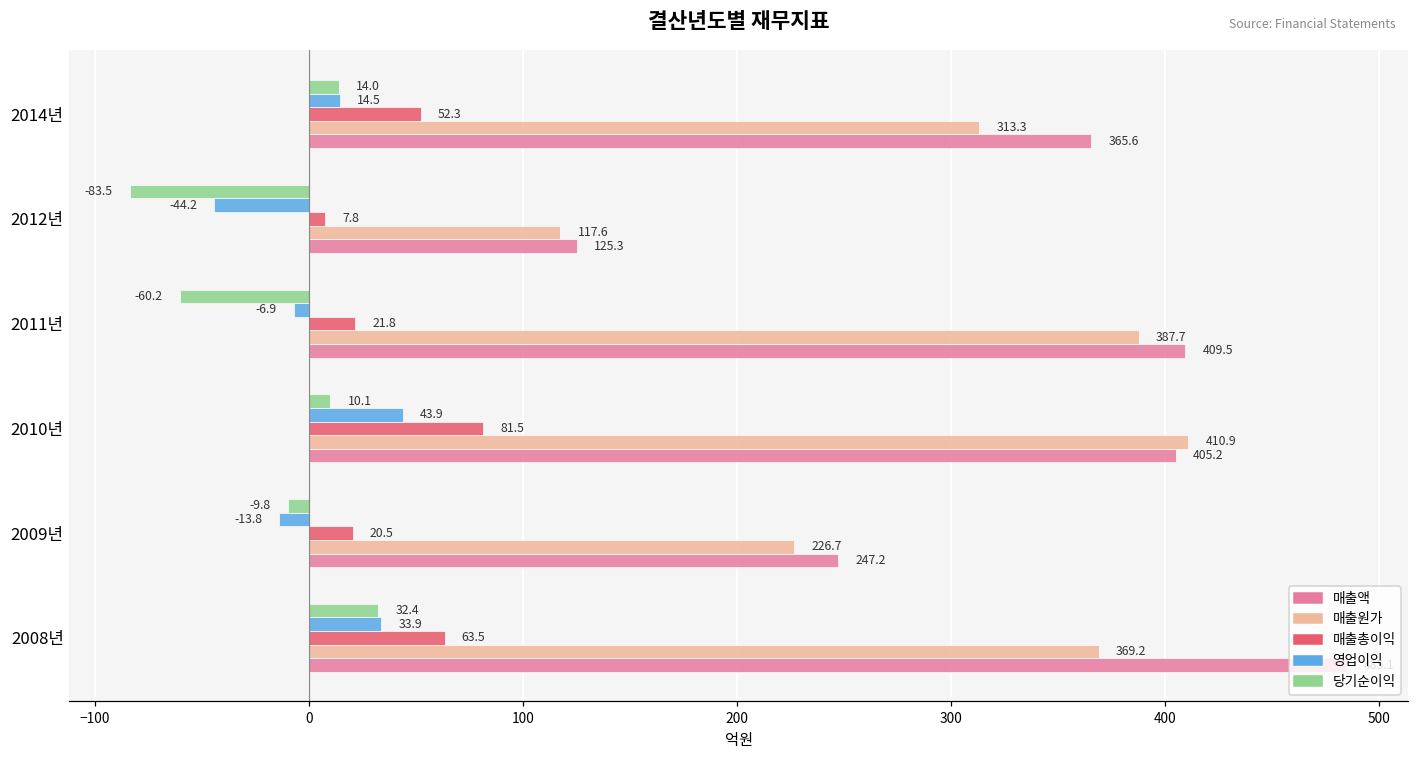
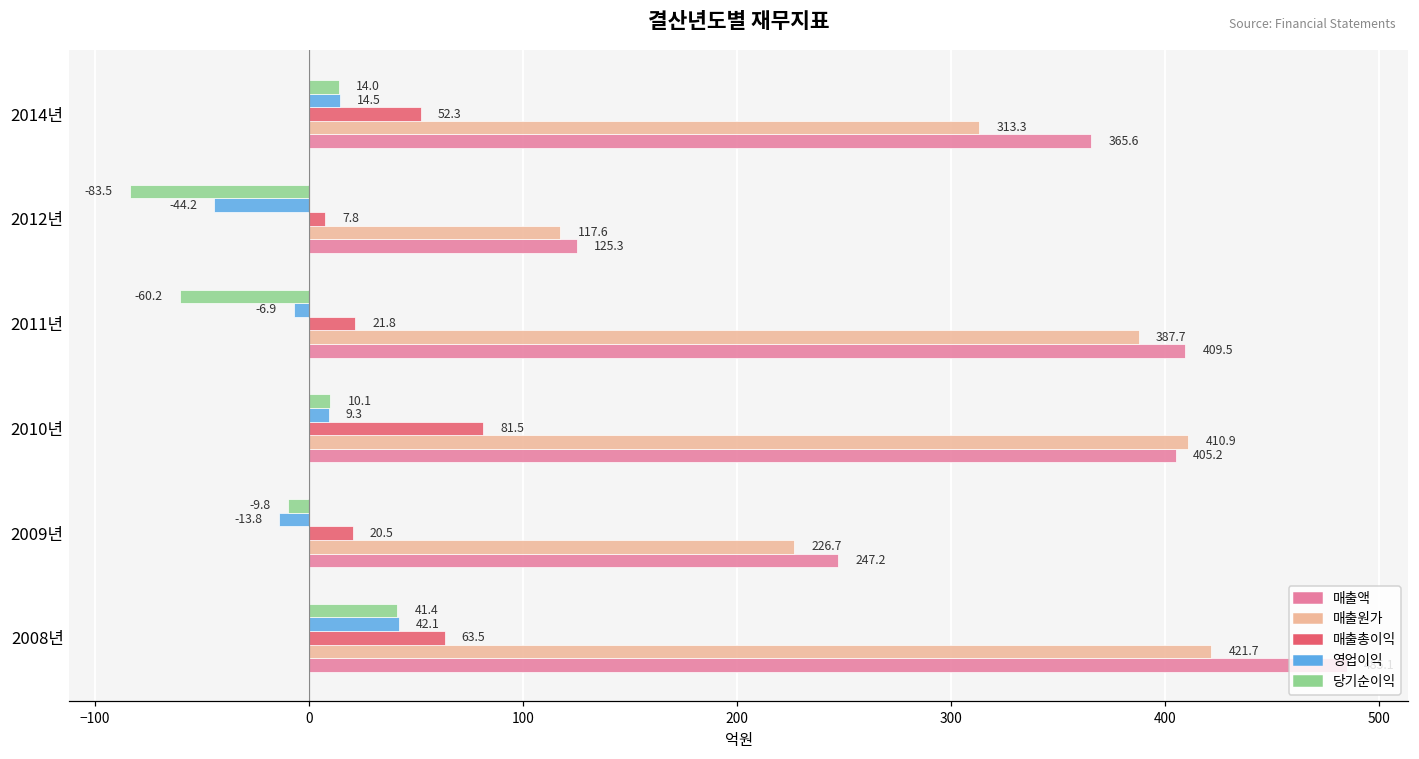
영업이익, 2010년: 43.9 -> 9.3
당기순이익, 2008년: 32.4 -> 41.4
영업이익, 2008년: 33.9 -> 42.1
매출원가, 2008년: 369.2 -> 421.7
